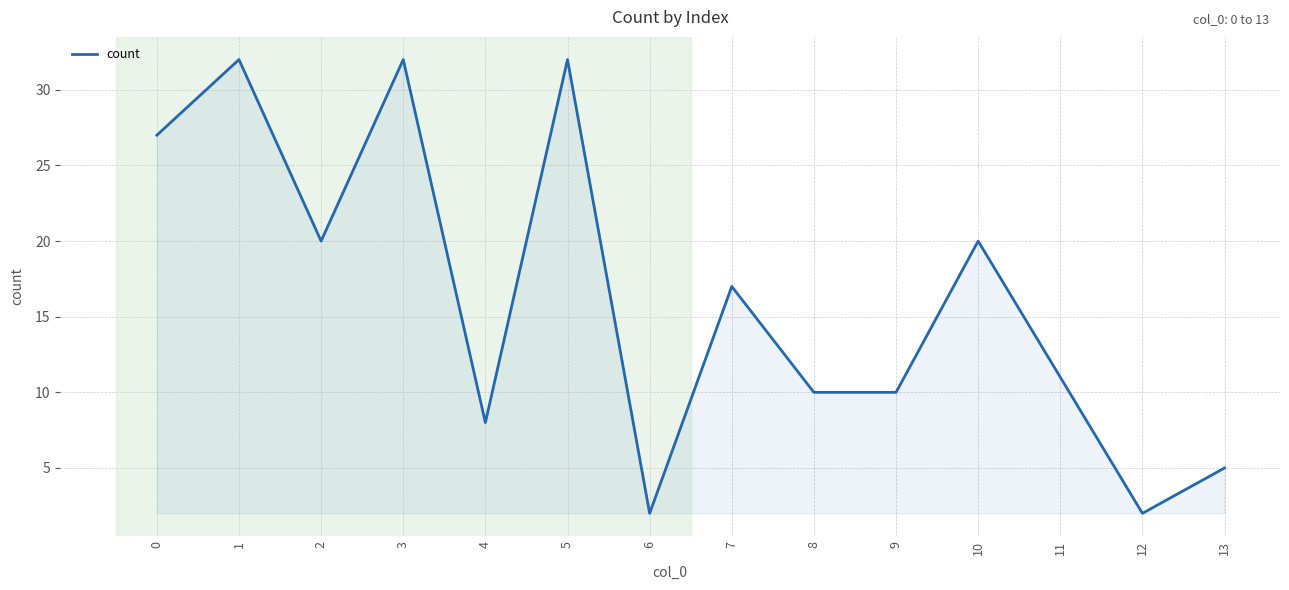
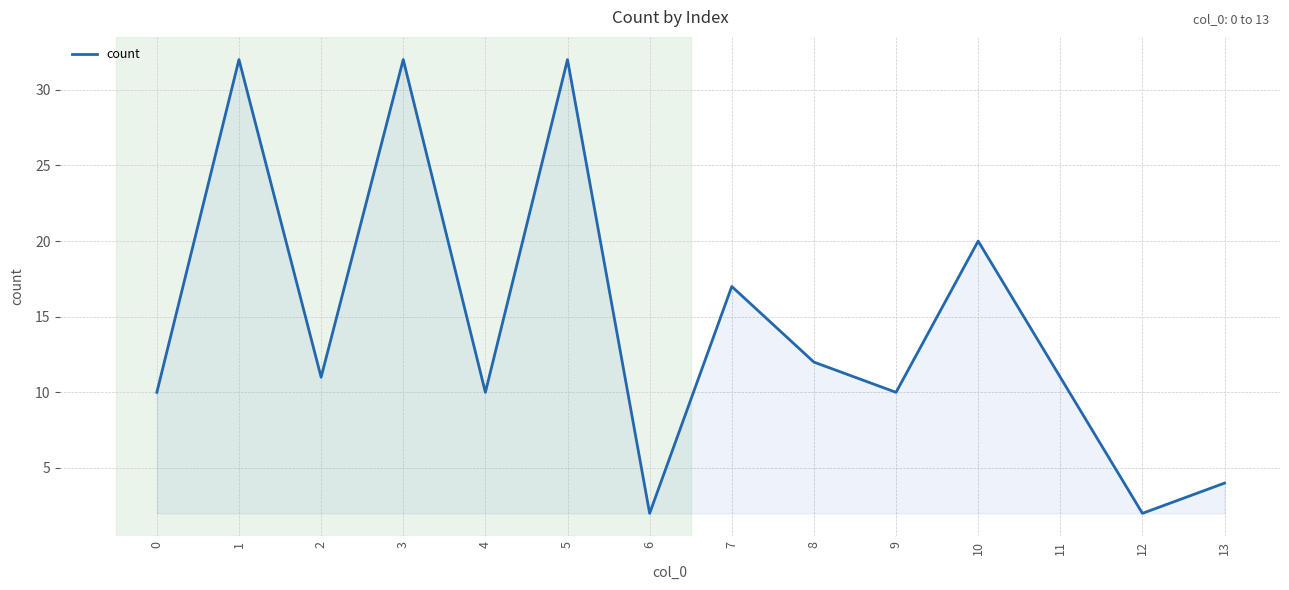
0: 27 -> 10
2: 20 -> 11
4: 8 -> 10
8: 10 -> 12
13: 5 -> 4
